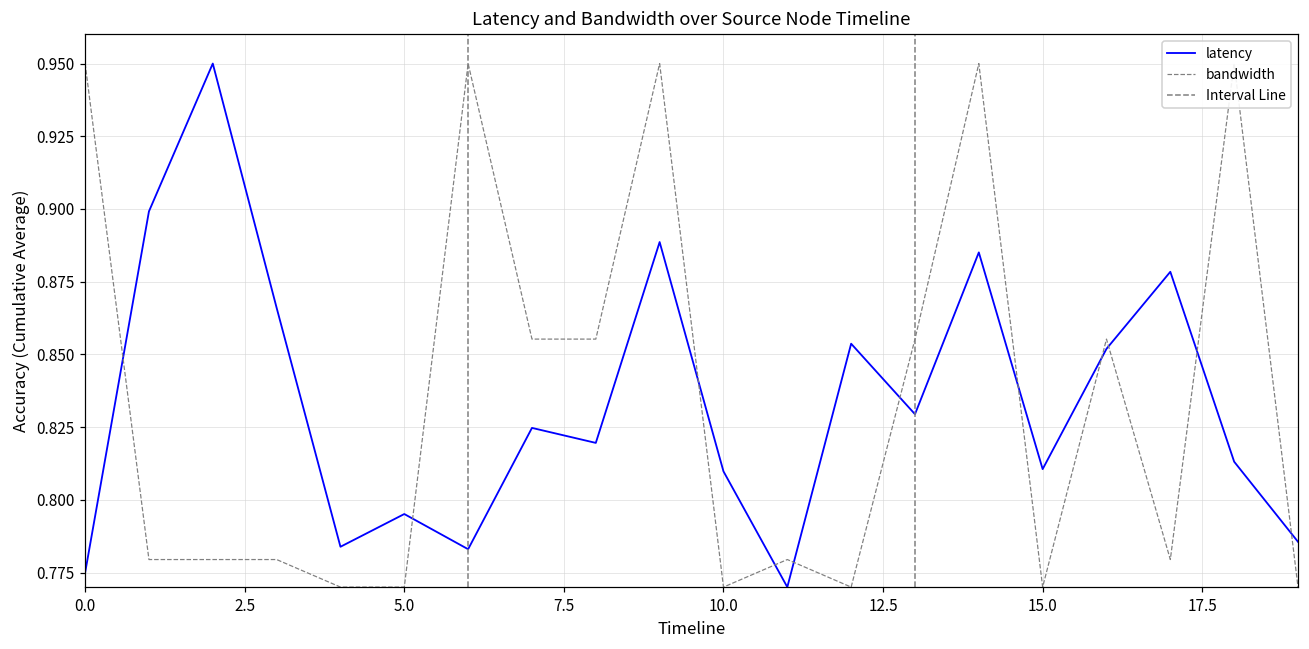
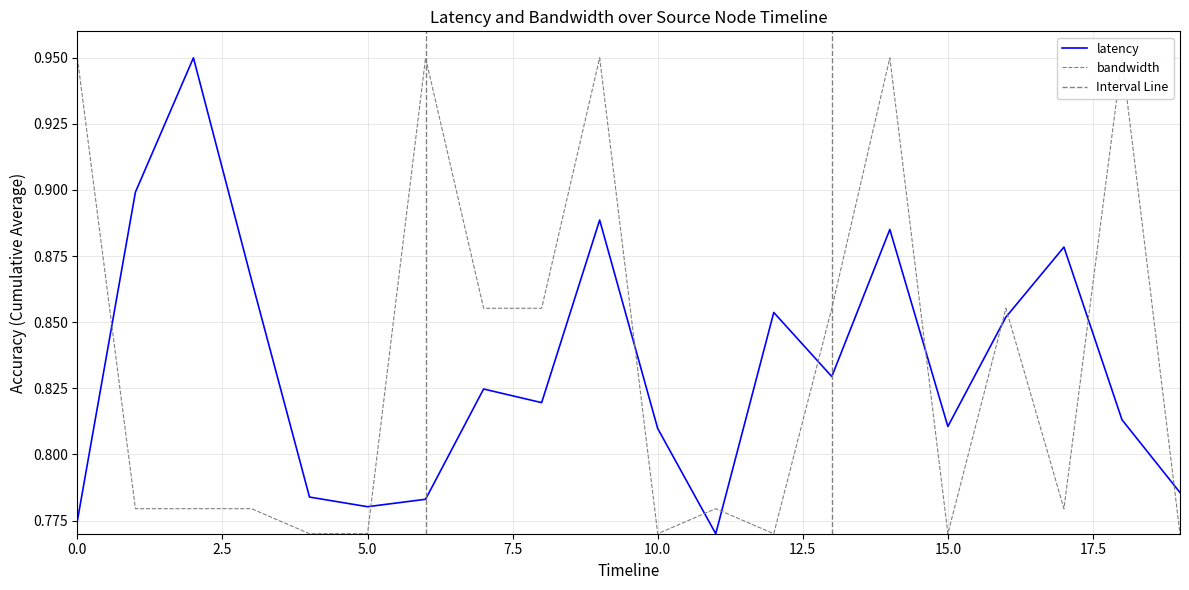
latency, 5.0: 0.795 -> 0.780
